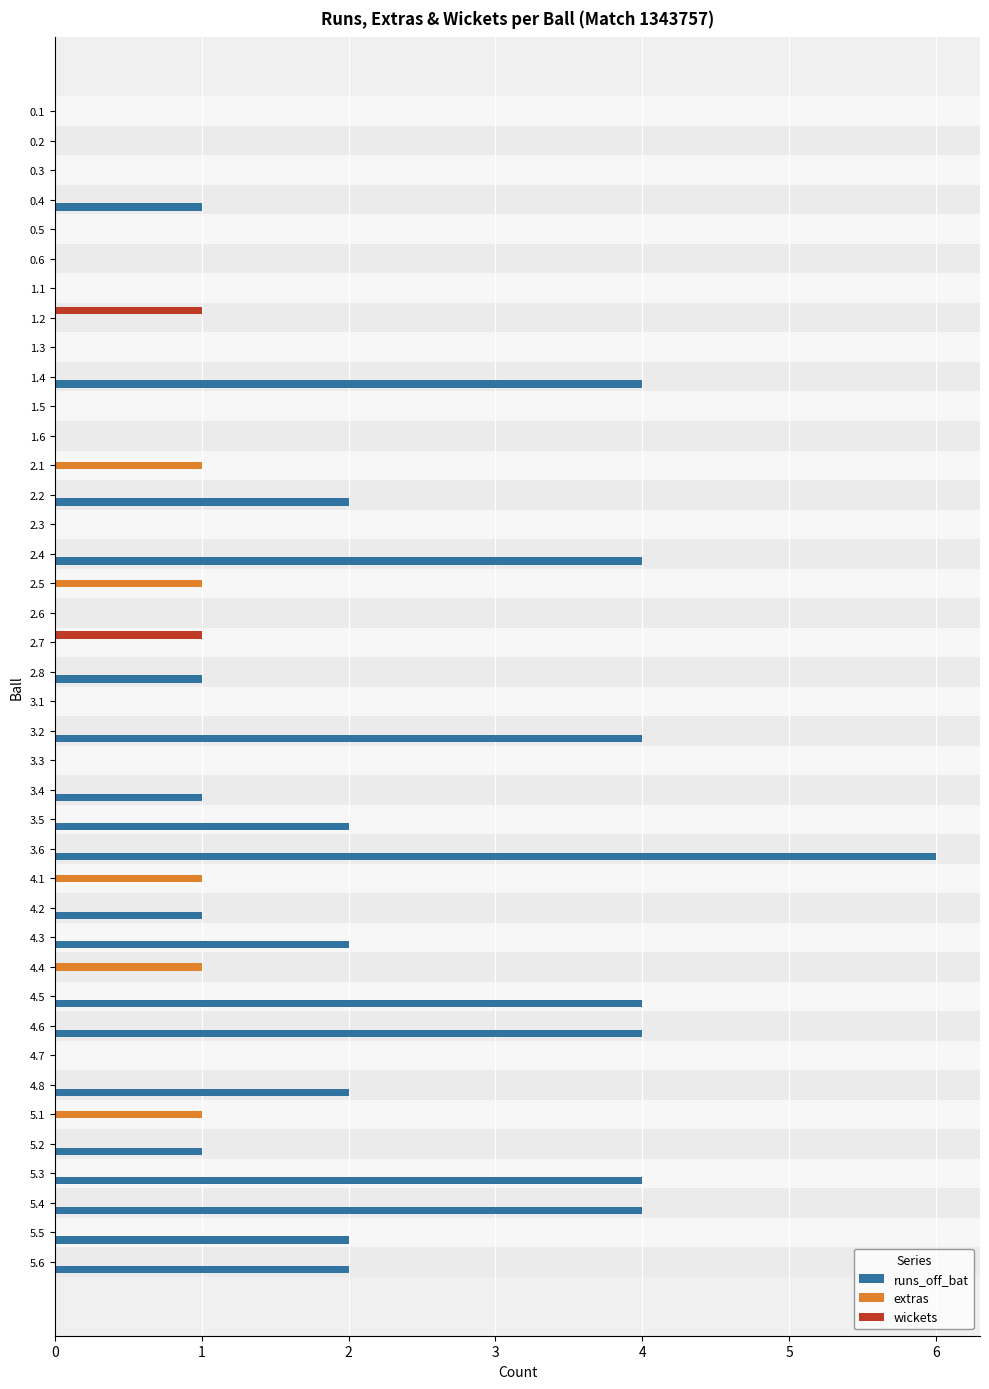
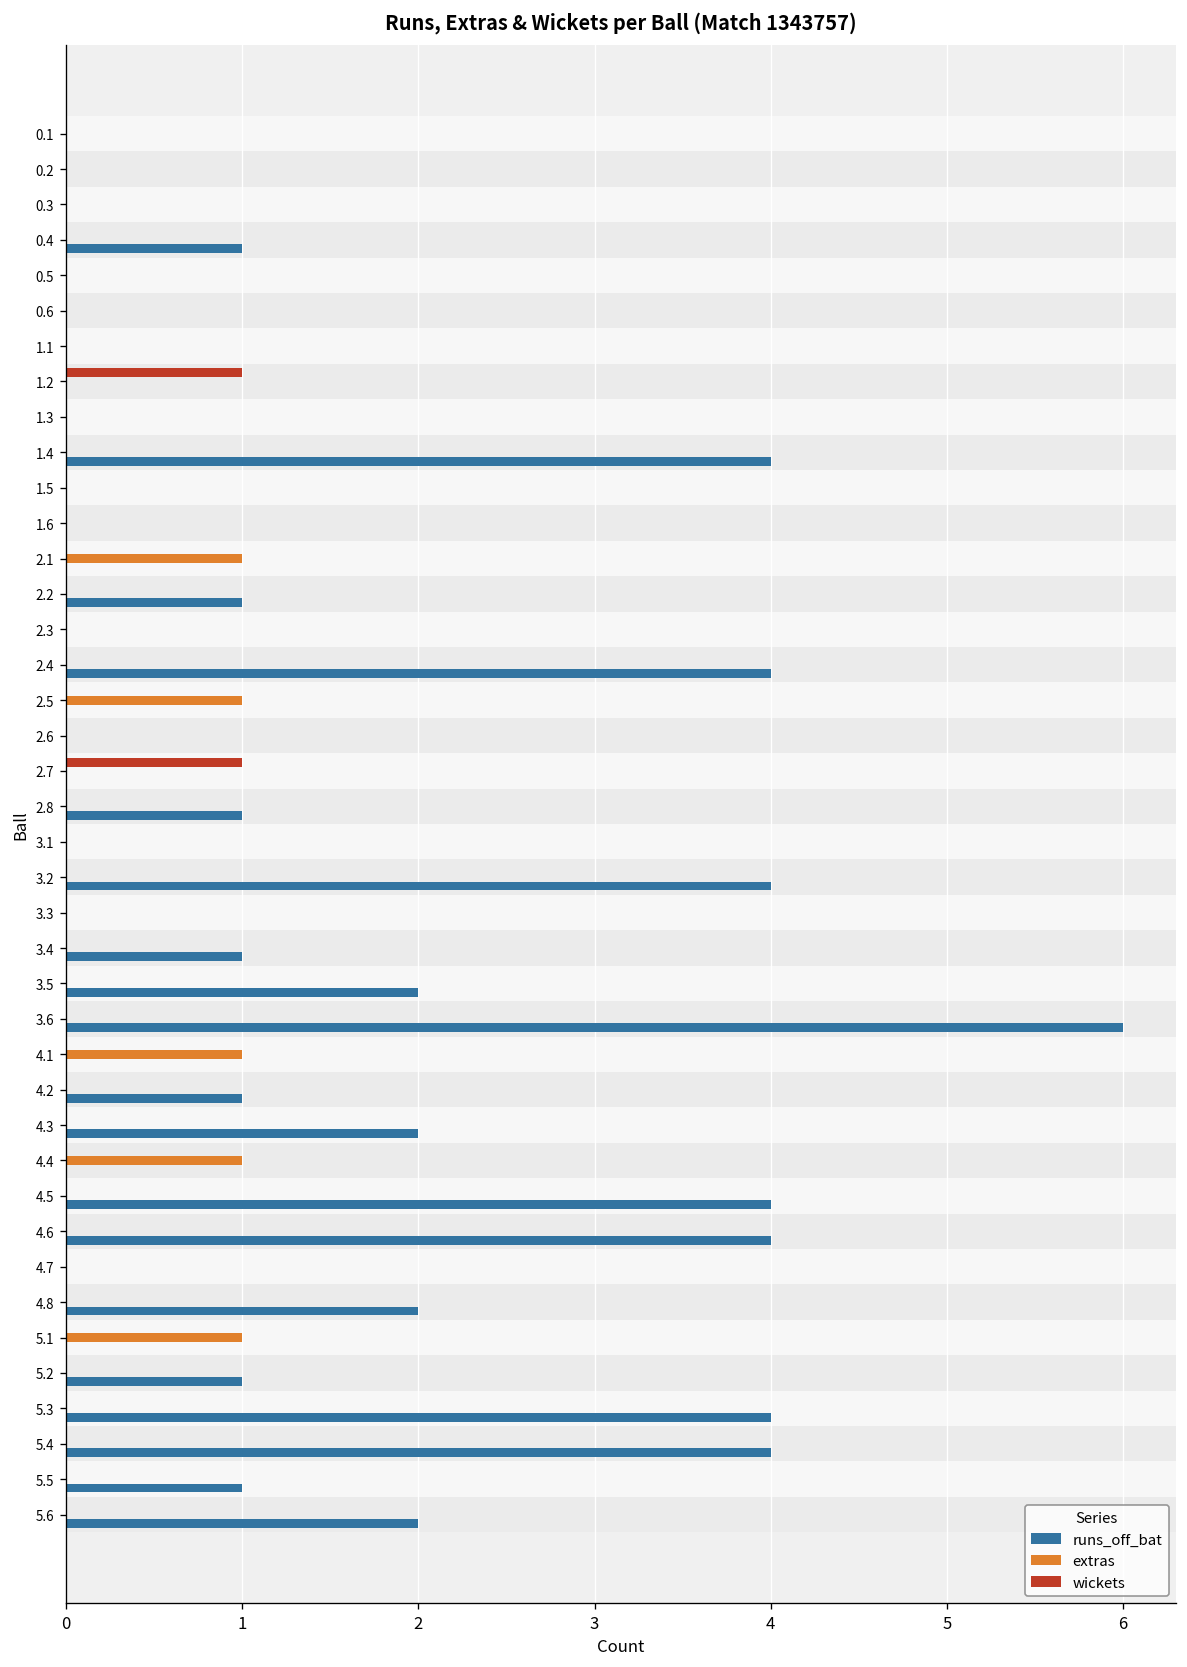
runs_off_bat, 2.2: 2 -> 1
runs_off_bat, 5.5: 2 -> 1
